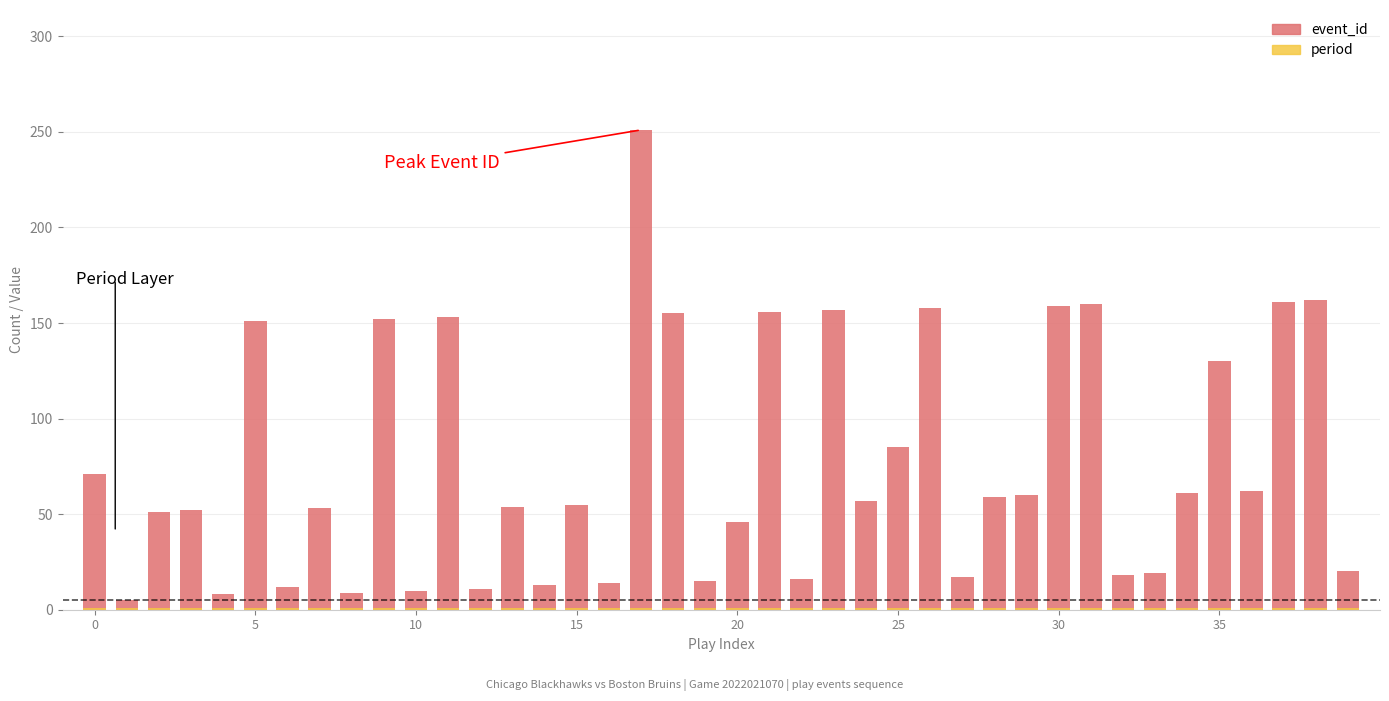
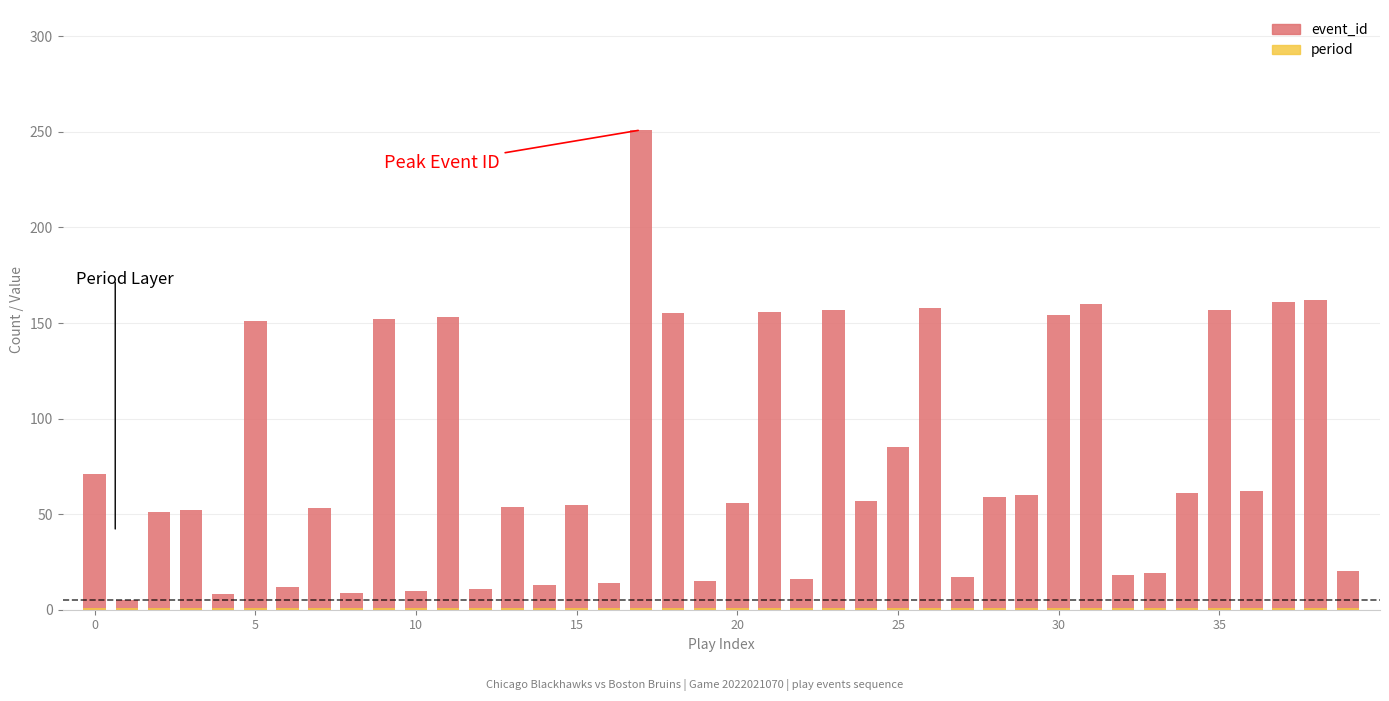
event_id, 20: 46 -> 56
event_id, 30: 159 -> 154
event_id, 35: 130 -> 157
